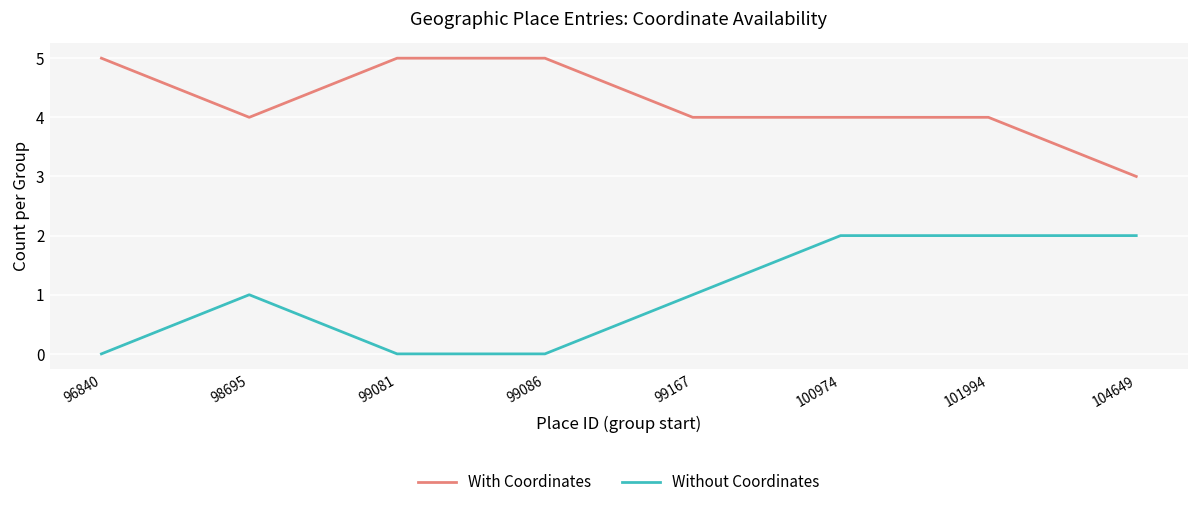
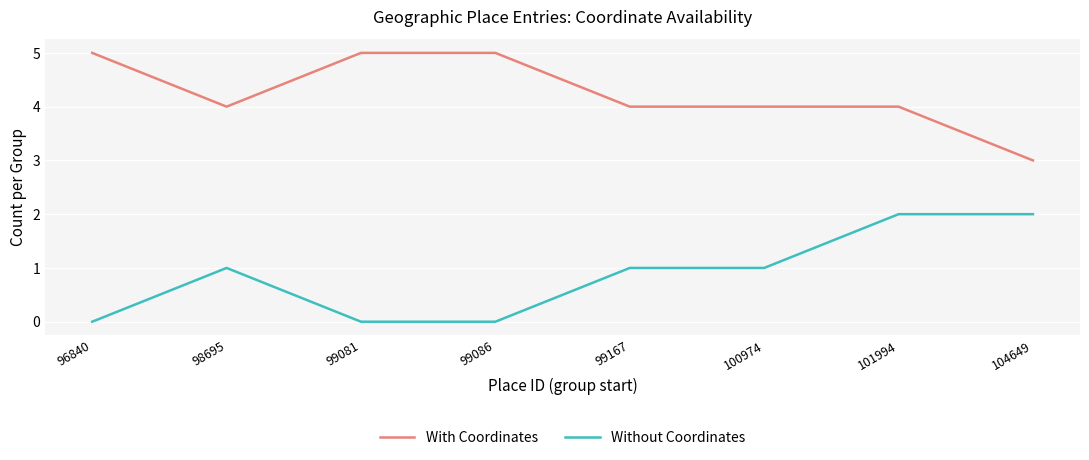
Without Coordinates, 100974: 2 -> 1
